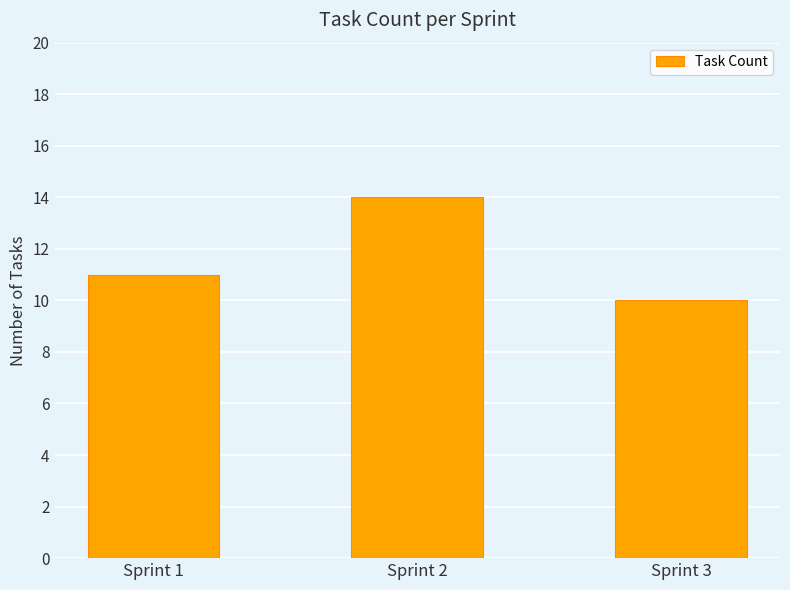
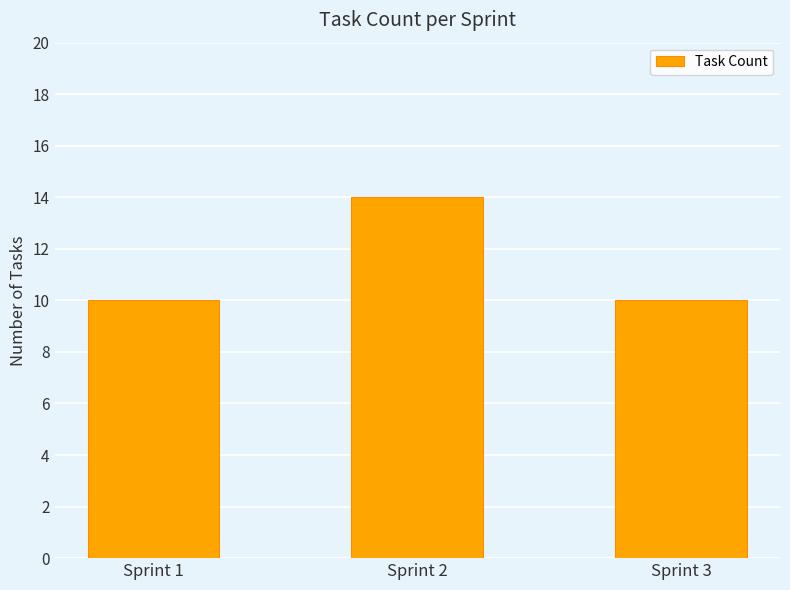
Sprint 1: 11 -> 10
